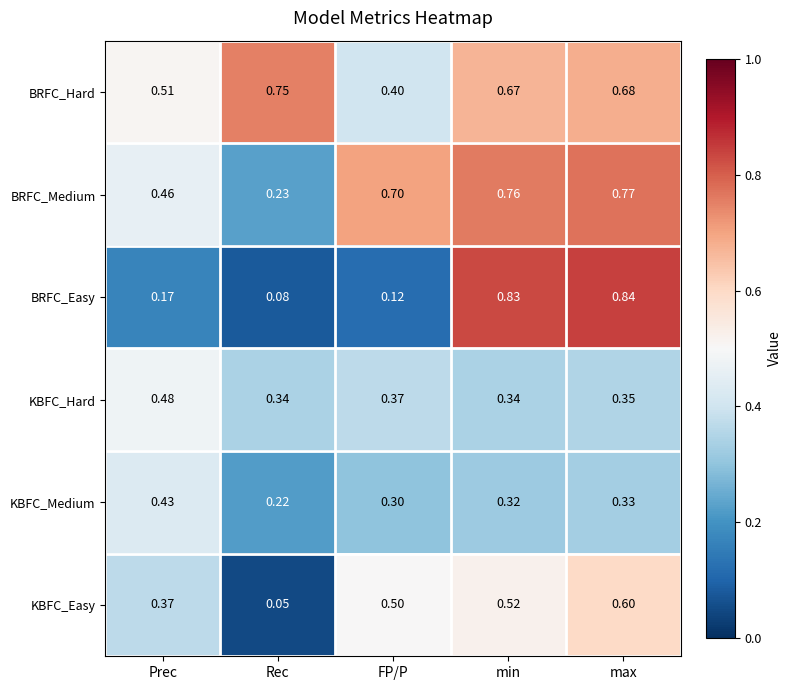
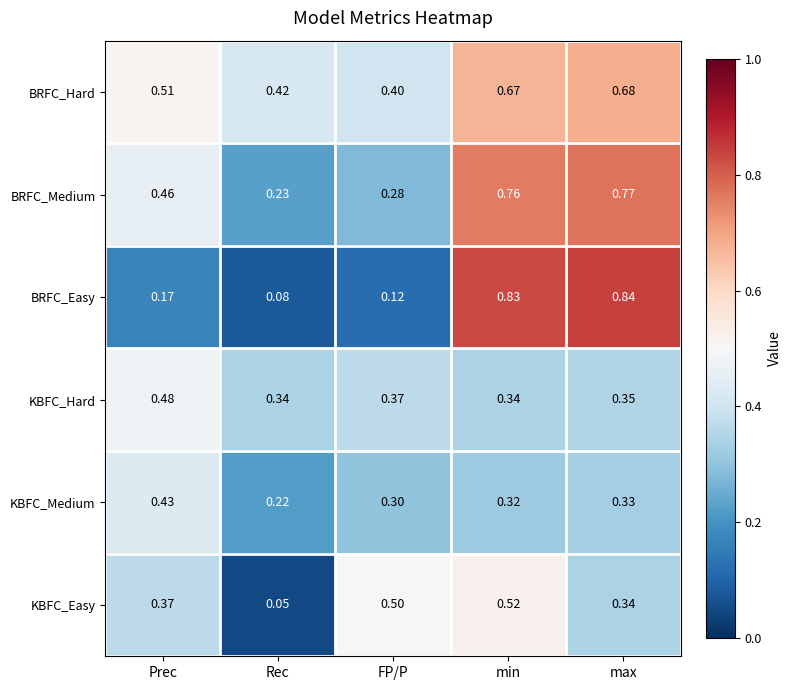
BRFC_Hard, Rec: 0.75 -> 0.42
BRFC_Medium, FP/P: 0.70 -> 0.28
KBFC_Easy, max: 0.60 -> 0.34
